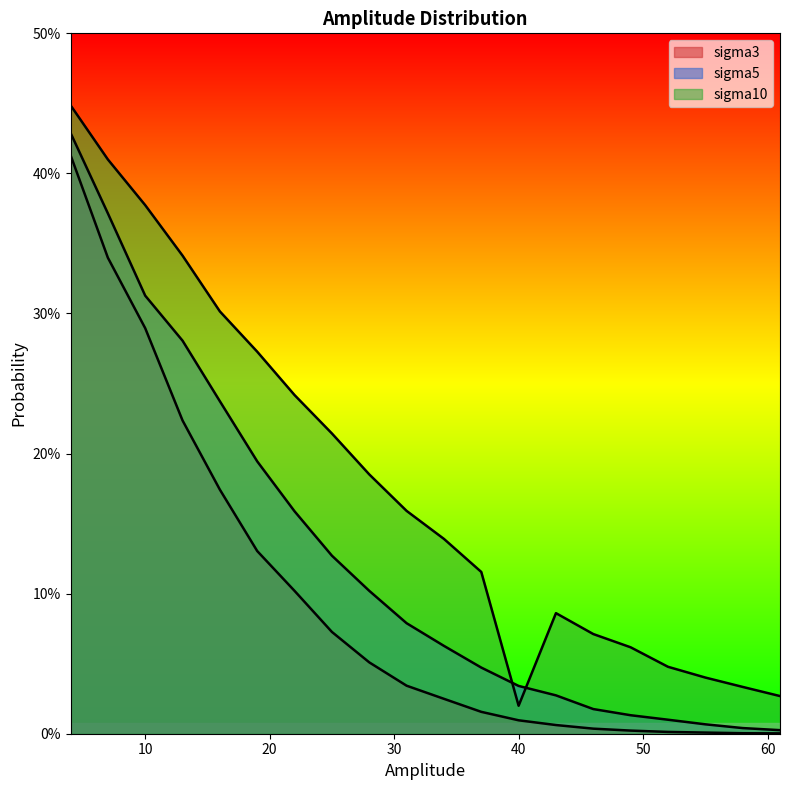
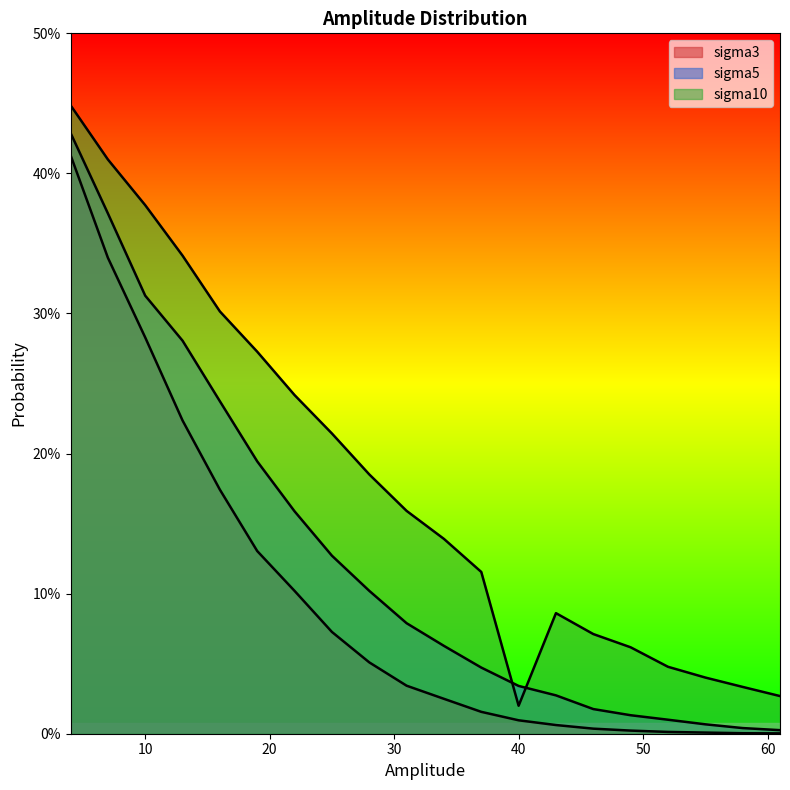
sigma3, 10: 29.0% -> 28.3%
